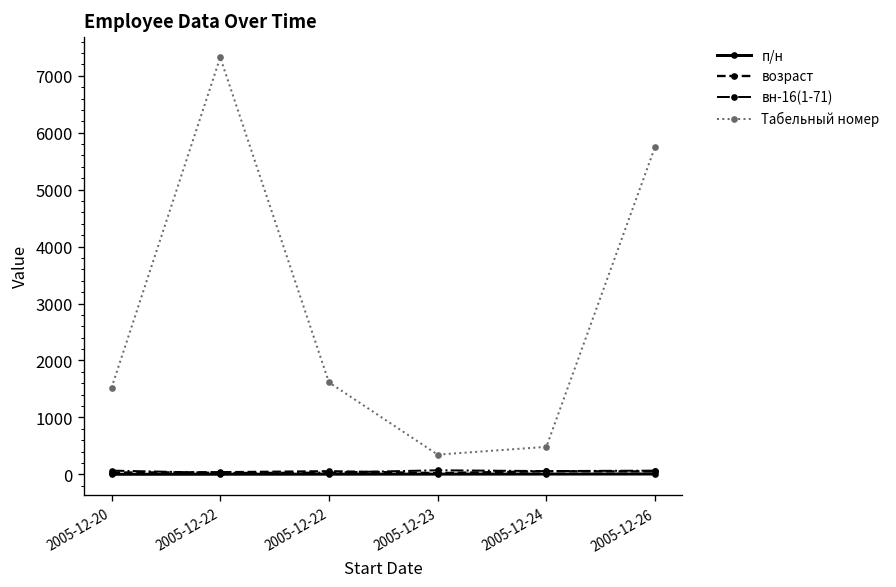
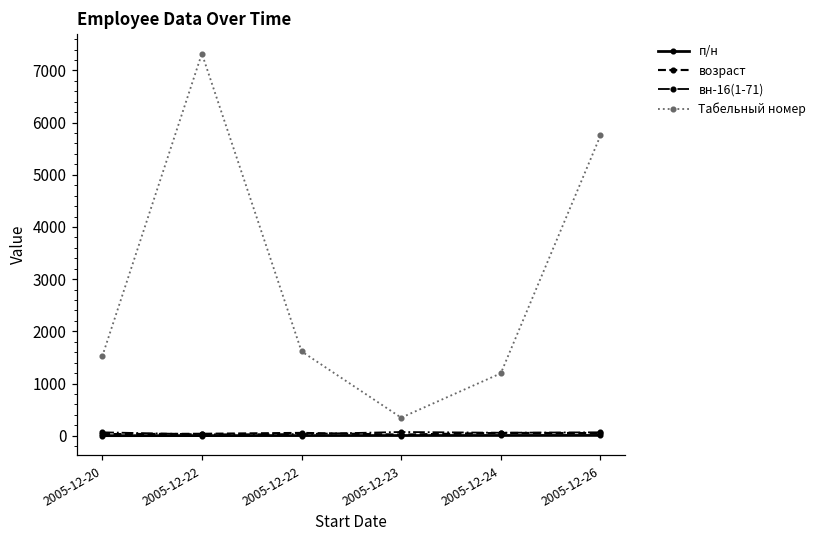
Табельный номер, 2005-12-24: 500 -> 1200
